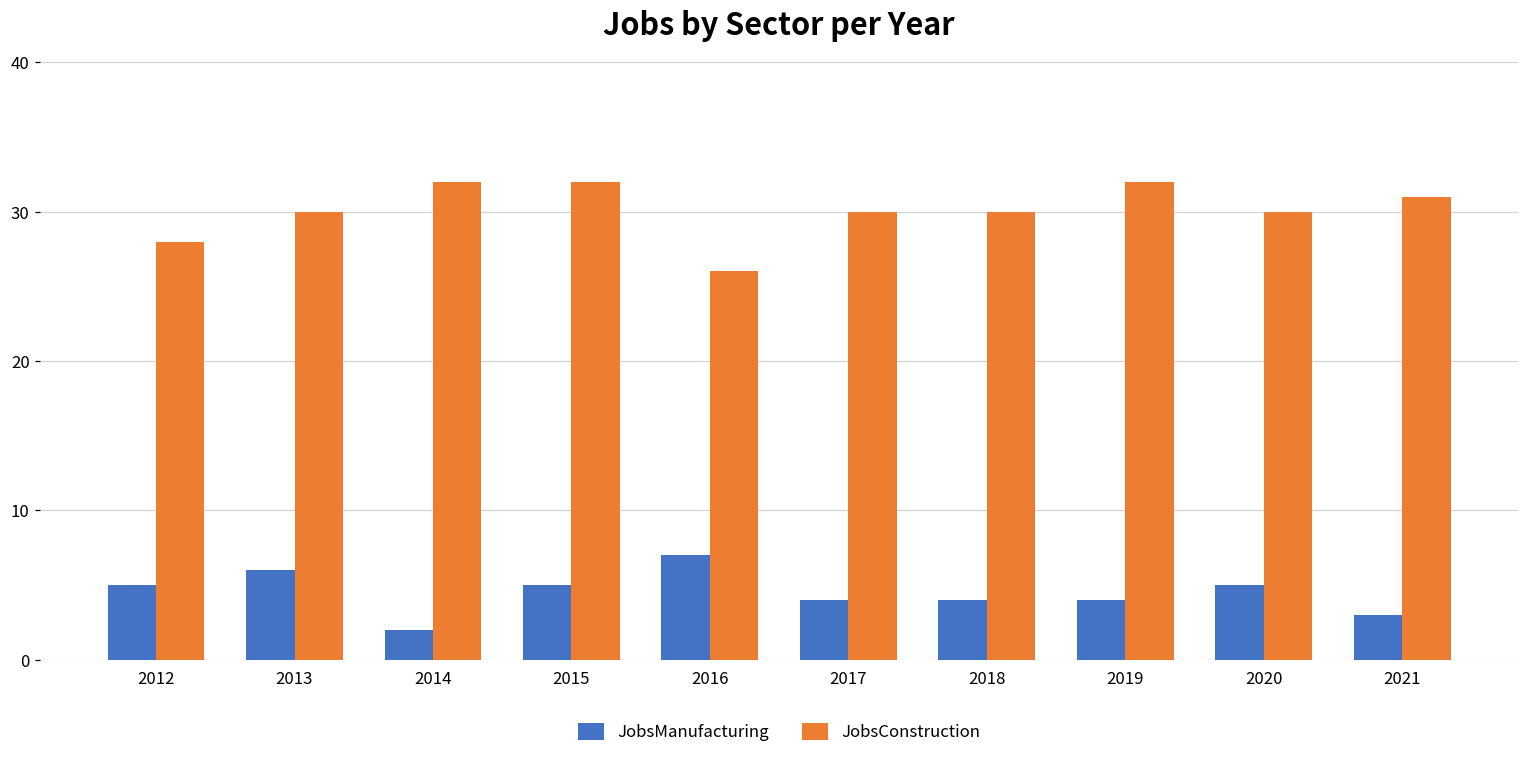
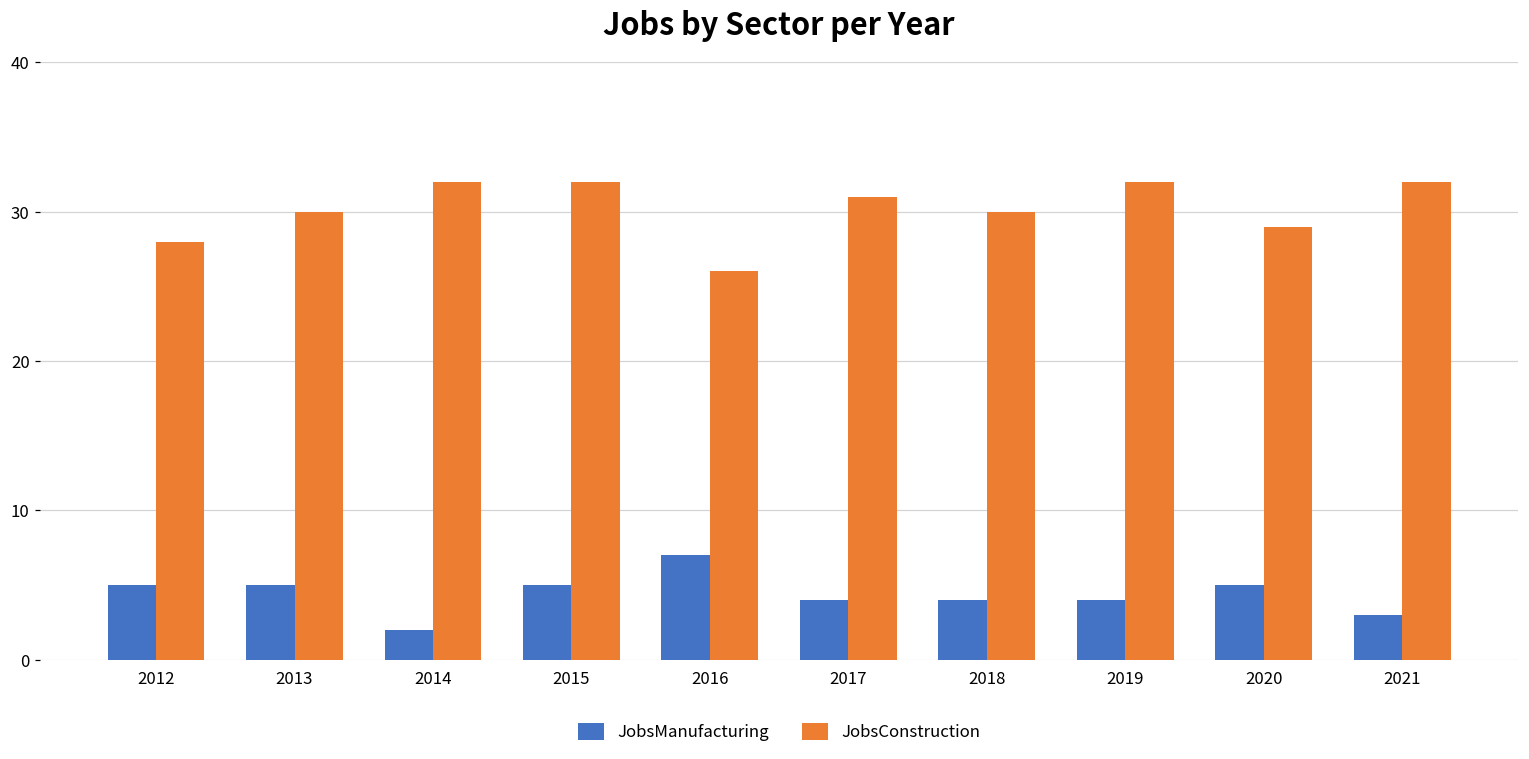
JobsManufacturing, 2013: 6 -> 5
JobsConstruction, 2017: 30 -> 31
JobsConstruction, 2020: 30 -> 29
JobsConstruction, 2021: 31 -> 32
